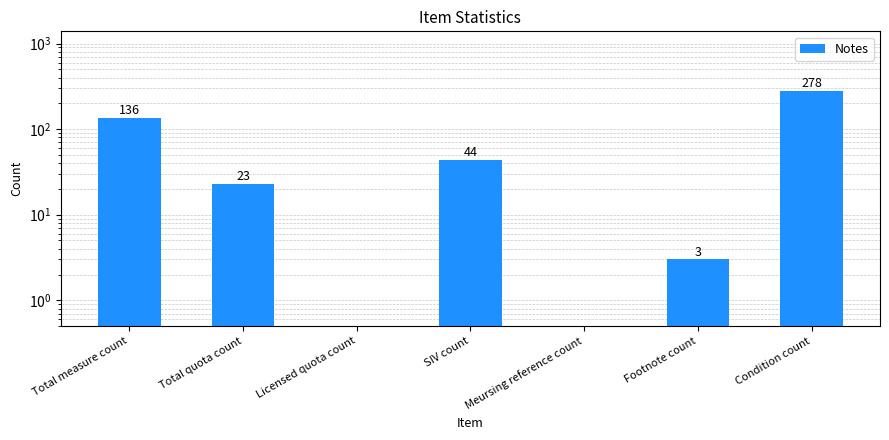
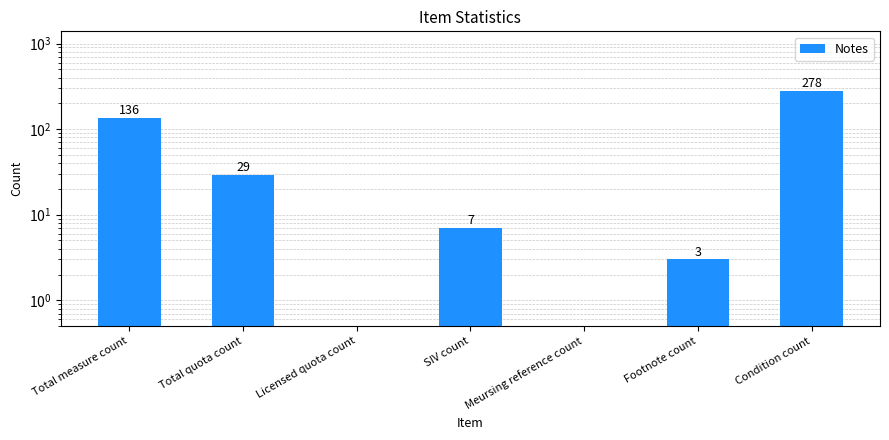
Total quota count: 23 -> 29
SIV count: 44 -> 7
